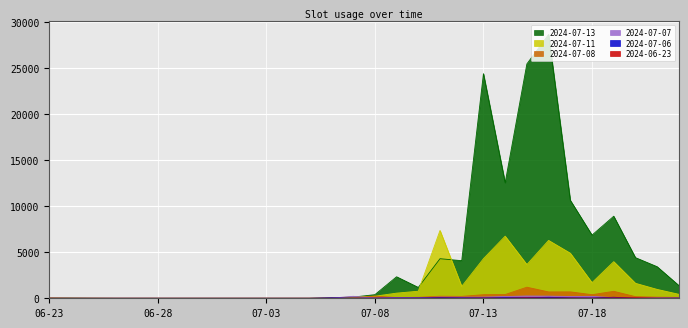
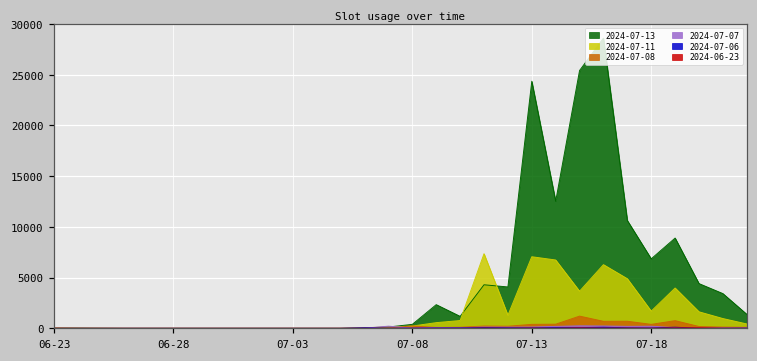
2024-07-11, 07-13: 4000 -> 7000
